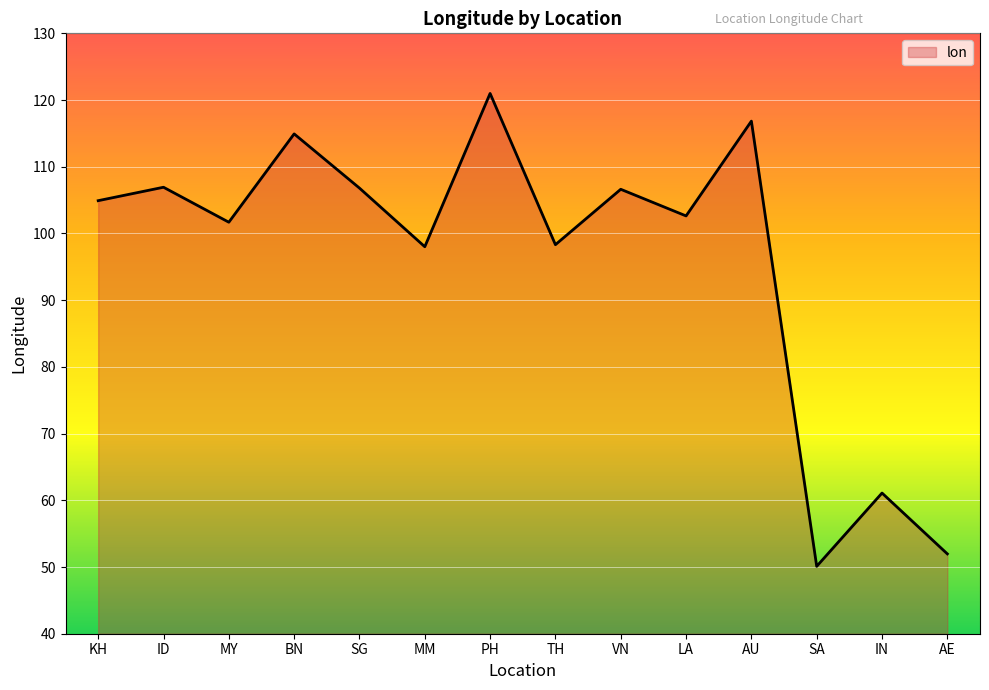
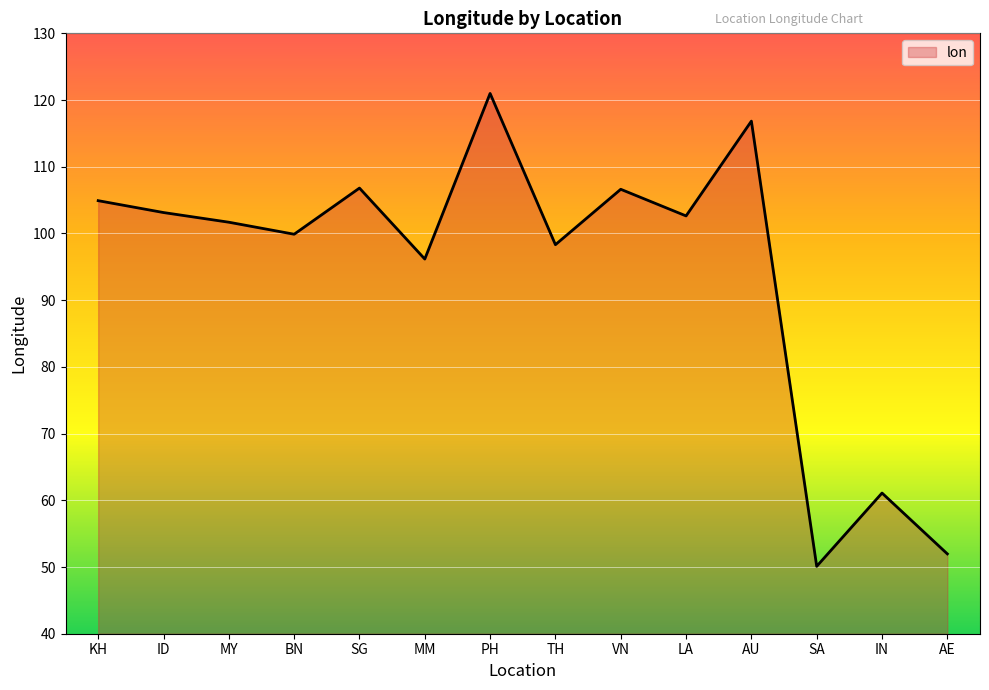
ID: 107 -> 103
BN: 115 -> 100
MM: 98 -> 96
